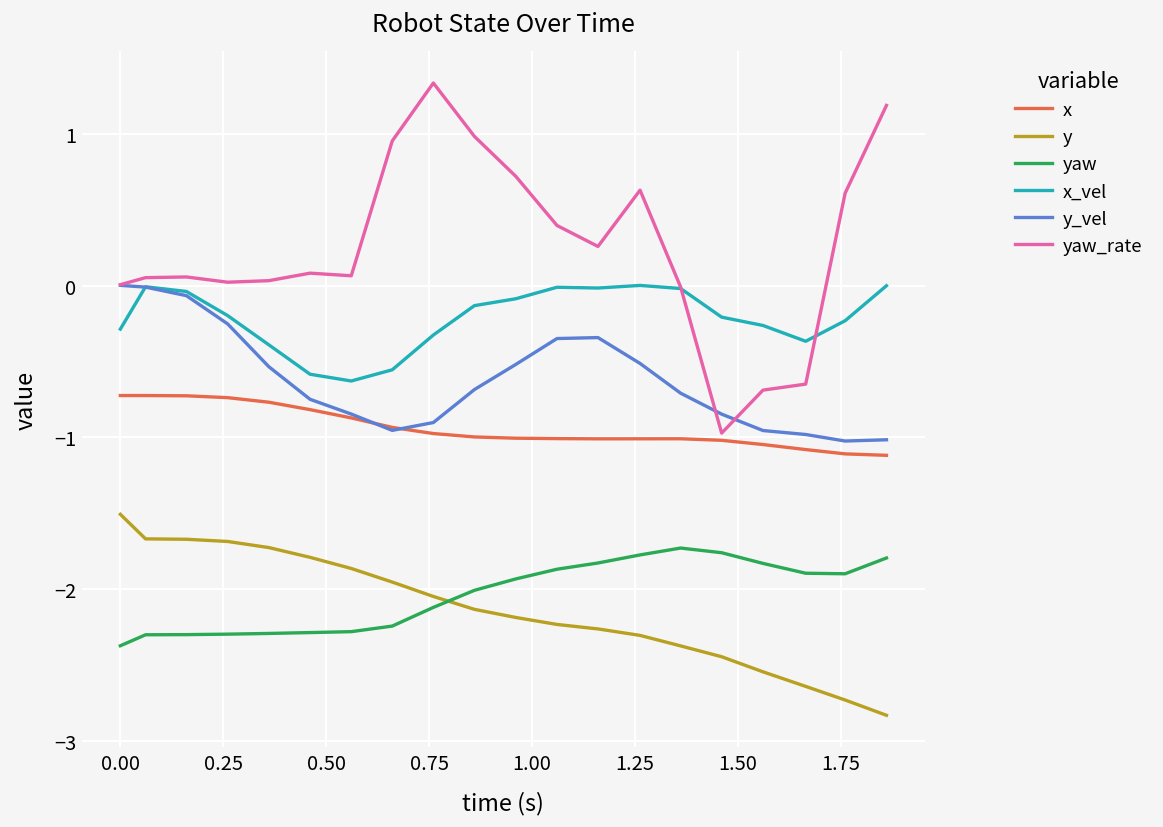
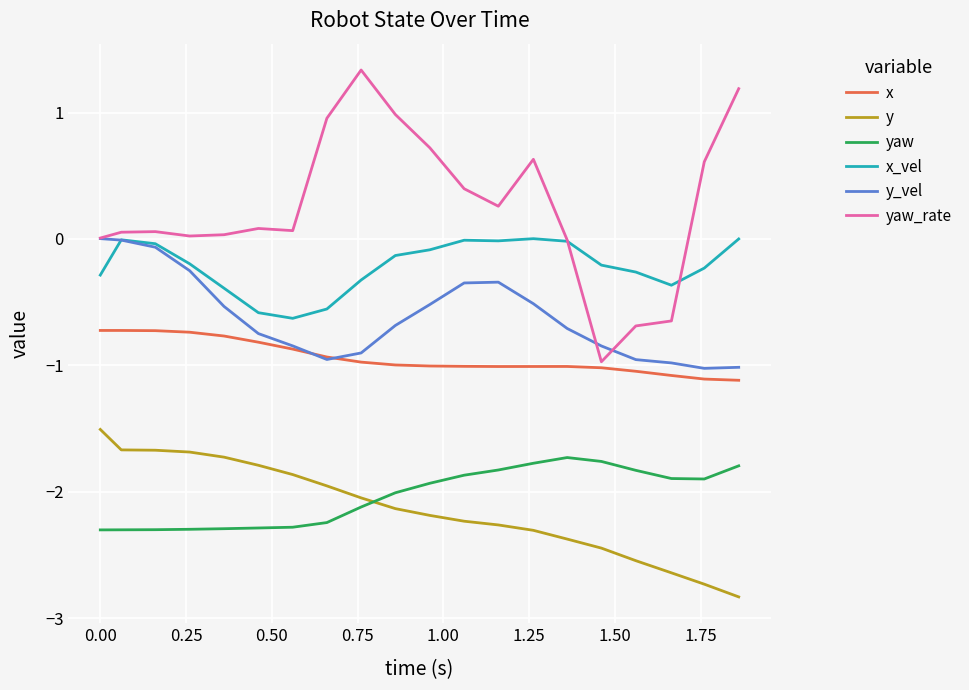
yaw, 0.00: -2.37 -> -2.30
